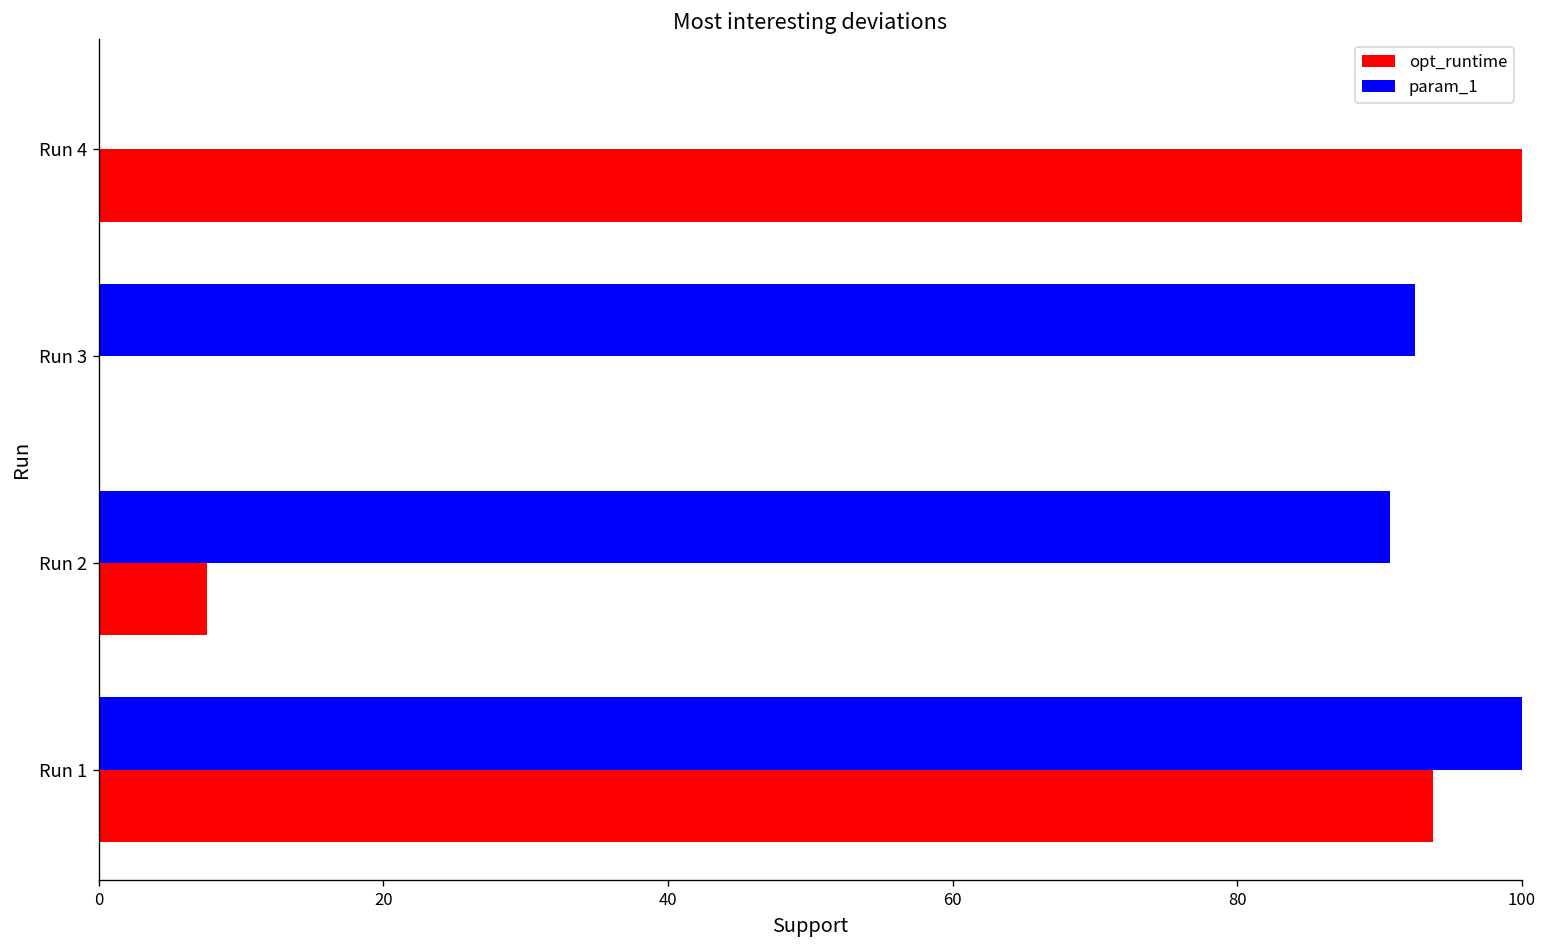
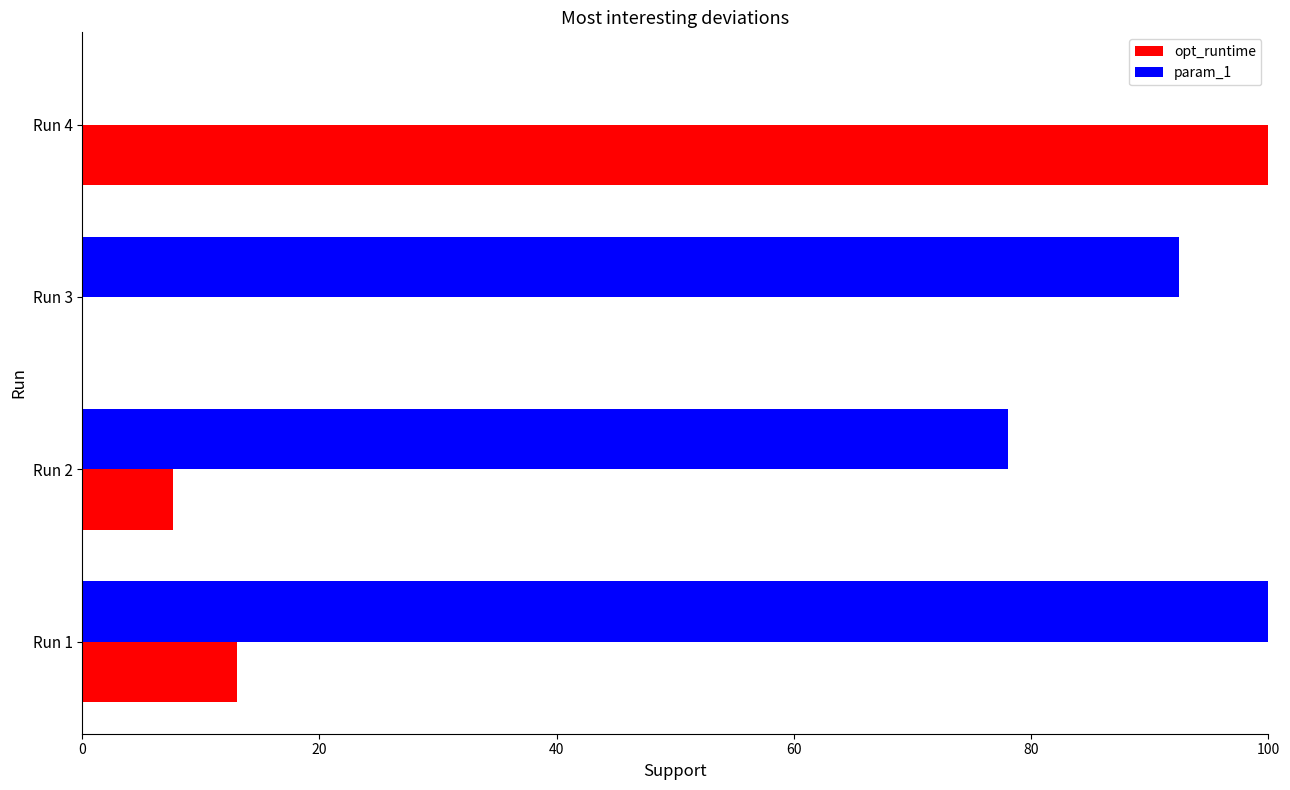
param_1, Run 2: 90.7 -> 78.0
opt_runtime, Run 1: 93.7 -> 13.1
